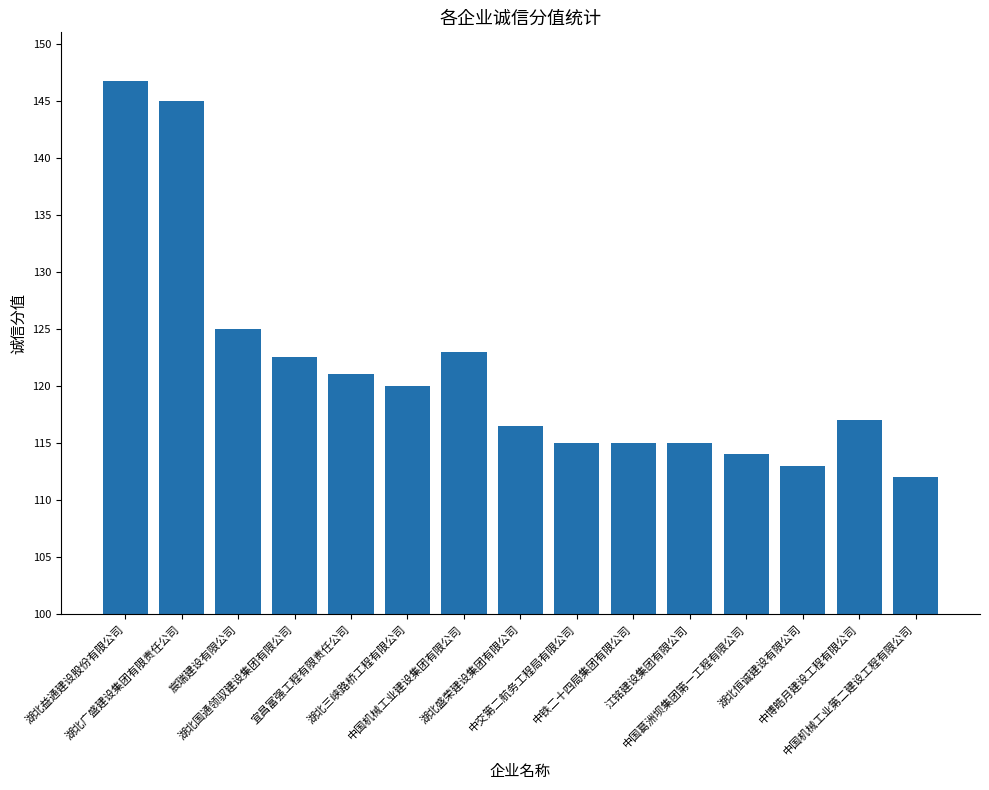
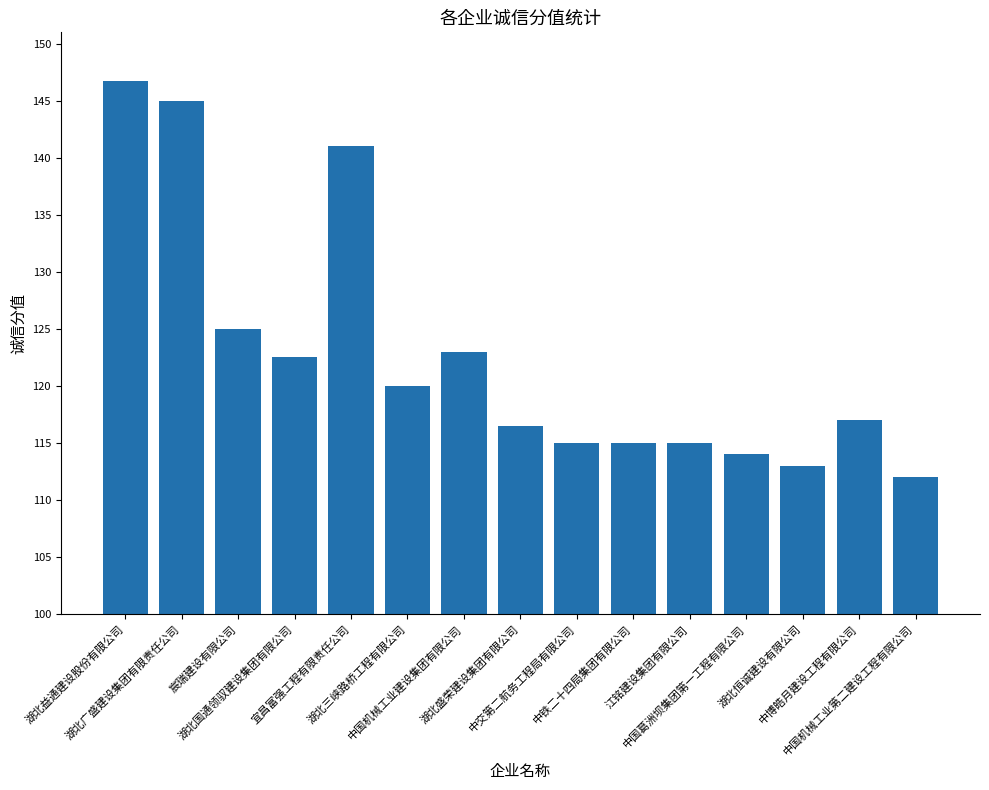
宜昌富强工程有限责任公司: 121 -> 141
